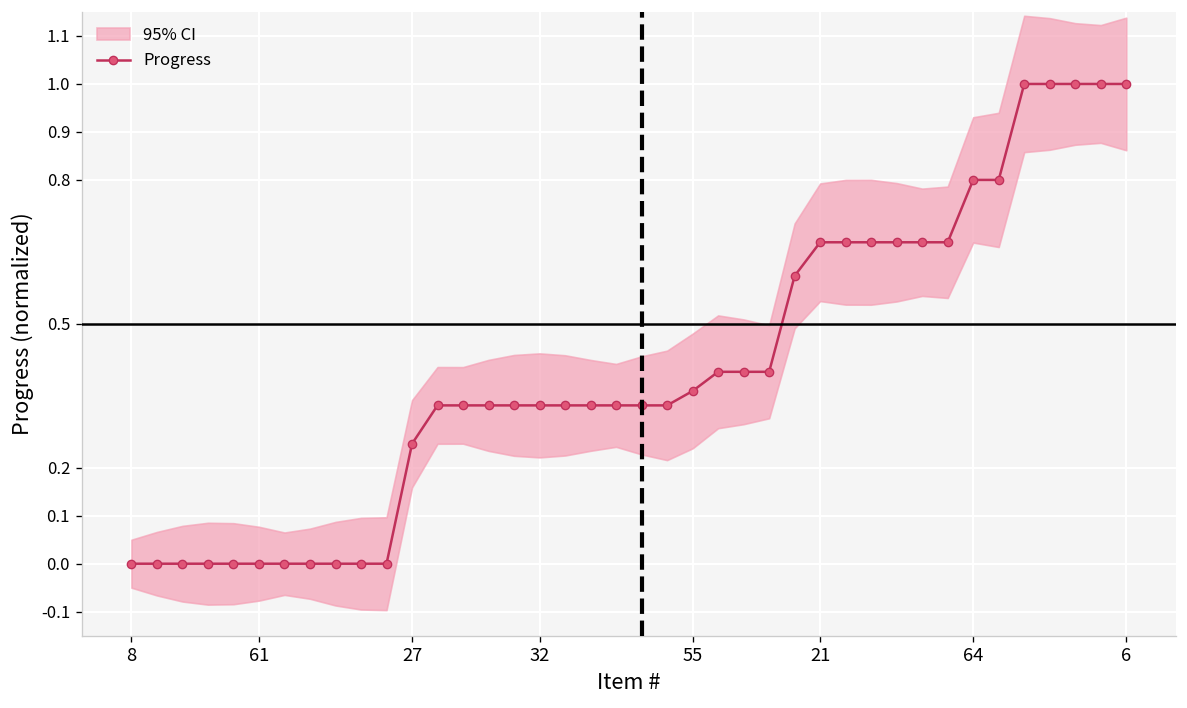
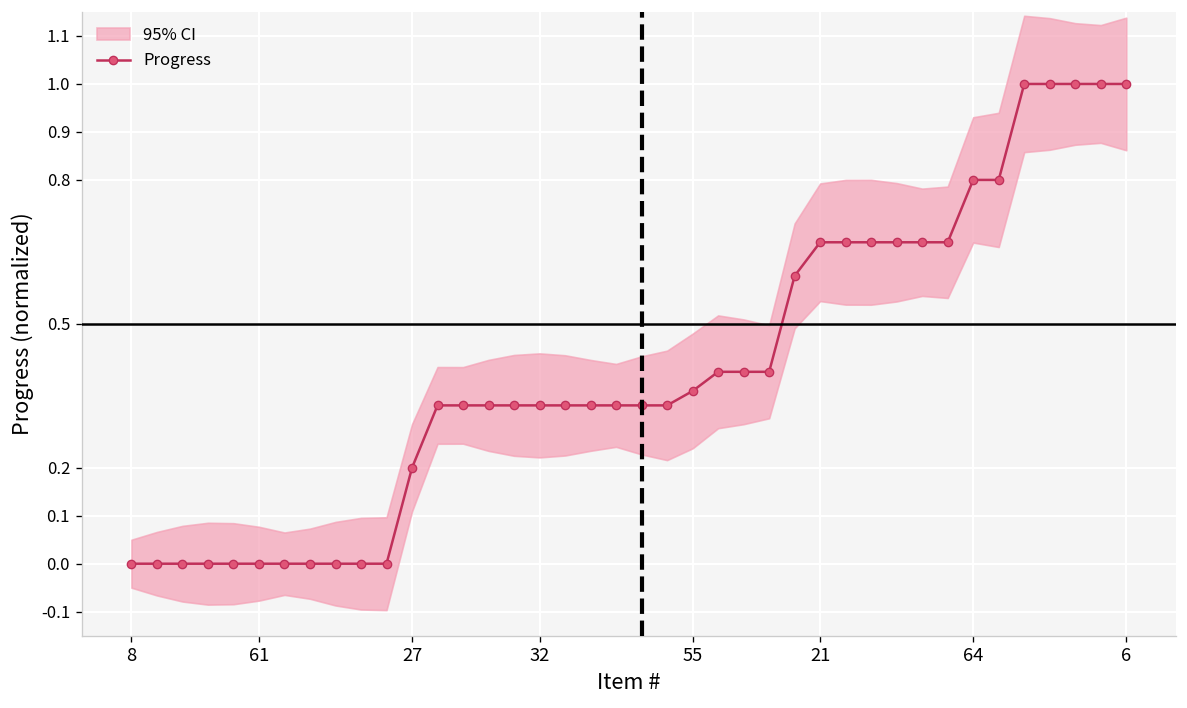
Progress, 27: 0.25 -> 0.20
